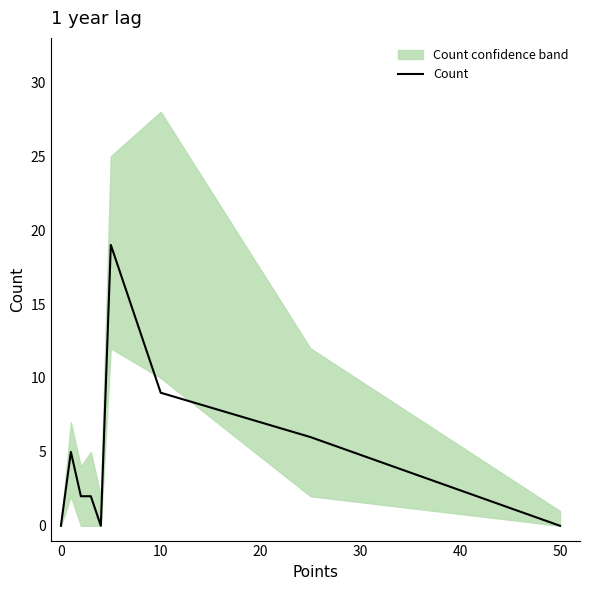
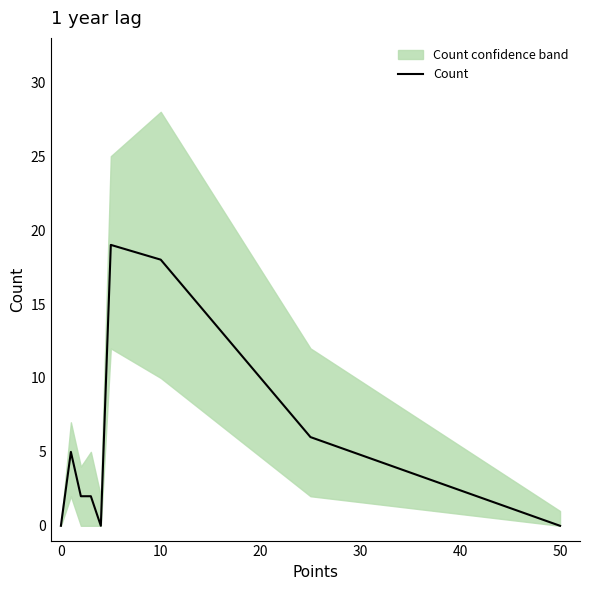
Count, 10: 9 -> 18
